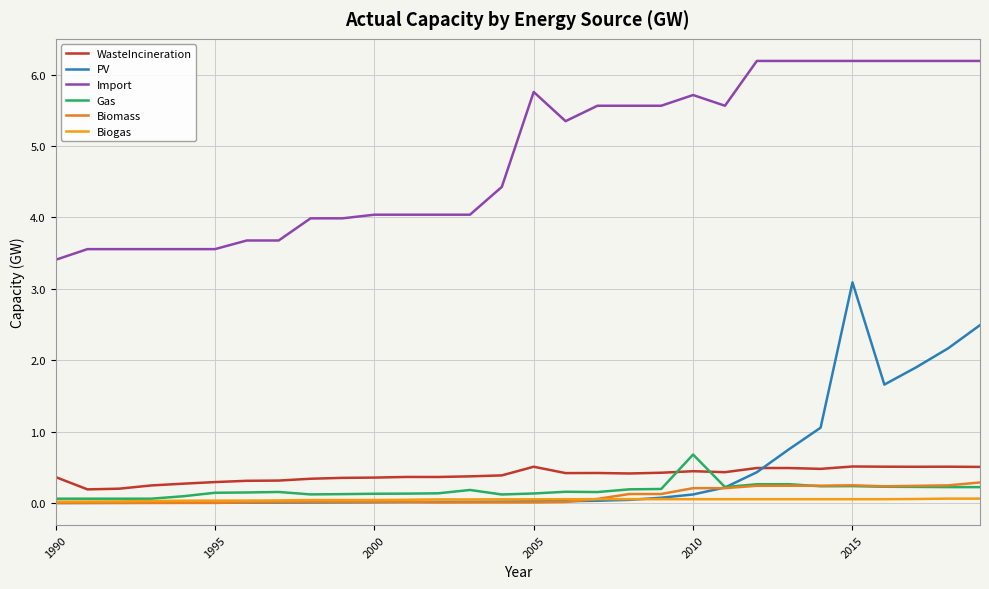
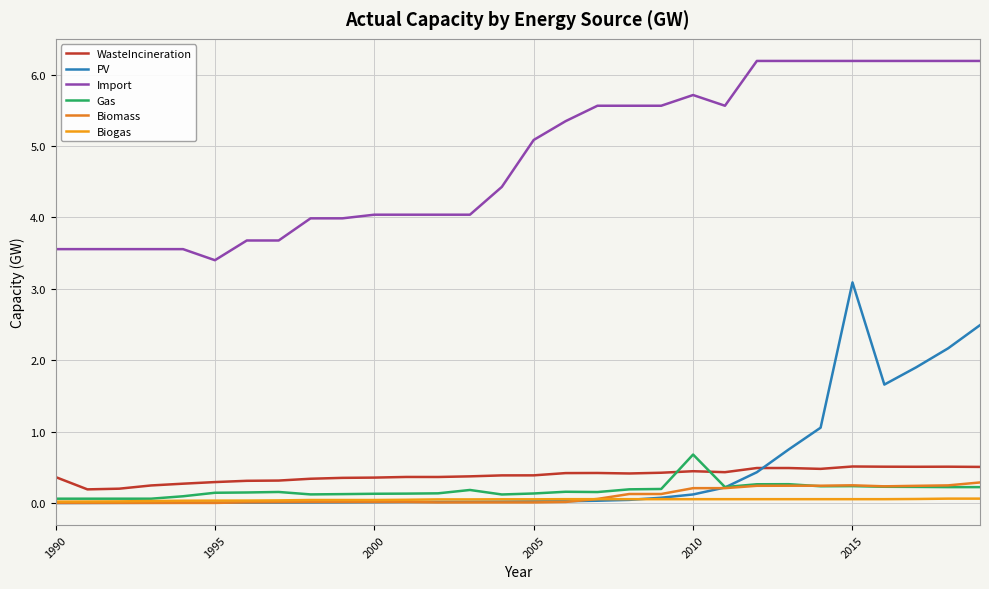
Import, 1990: 3.4 -> 3.6
Import, 1995: 3.6 -> 3.4
WasteIncineration, 2005: 0.5 -> 0.4
Import, 2005: 5.8 -> 5.1
